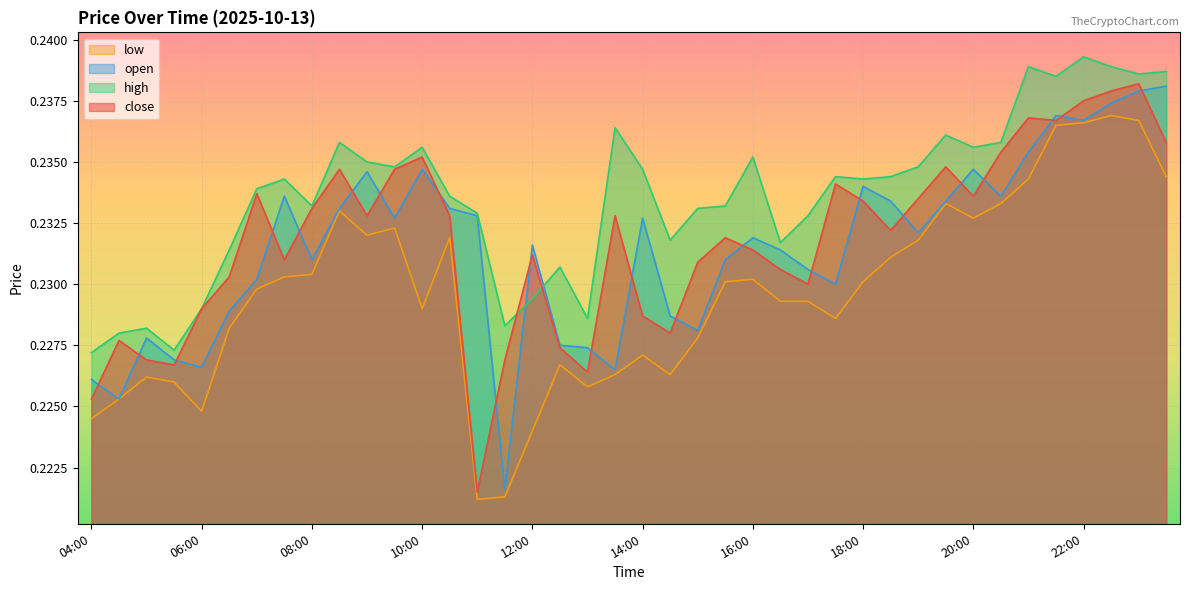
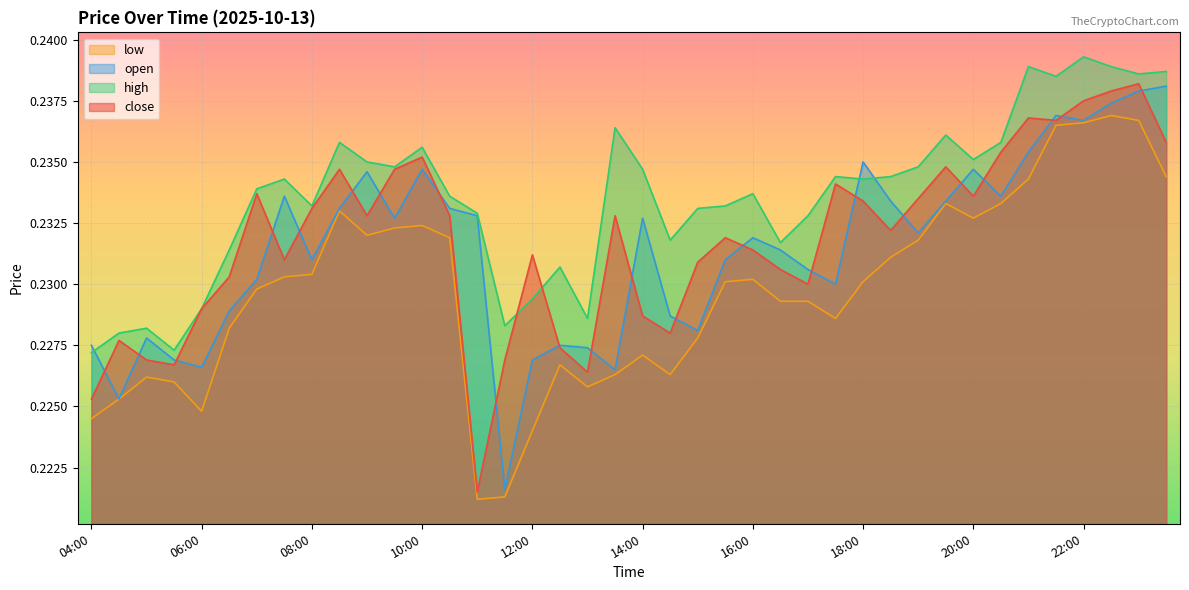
open, 04:00: 0.2261 -> 0.2275
low, 10:00: 0.2290 -> 0.2324
open, 12:00: 0.2316 -> 0.2269
high, 16:00: 0.2352 -> 0.2337
open, 18:00: 0.234 -> 0.235
high, 20:00: 0.2356 -> 0.2351
